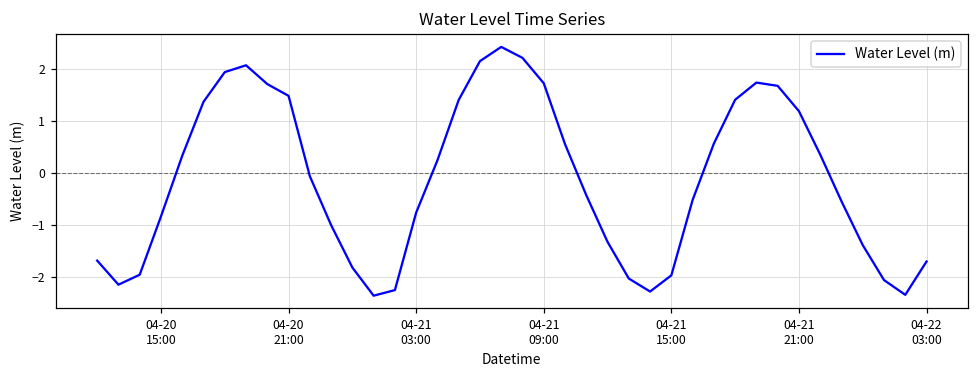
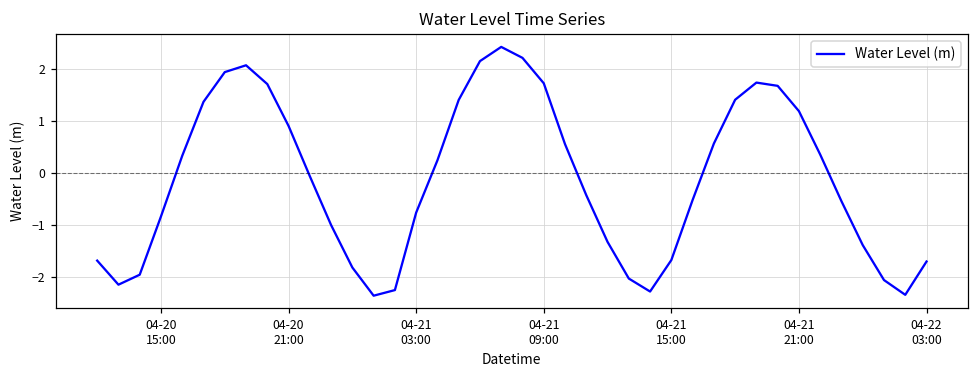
04-20 21:00: 1.5 -> 0.9
04-21 15:00: -2.0 -> -1.7
